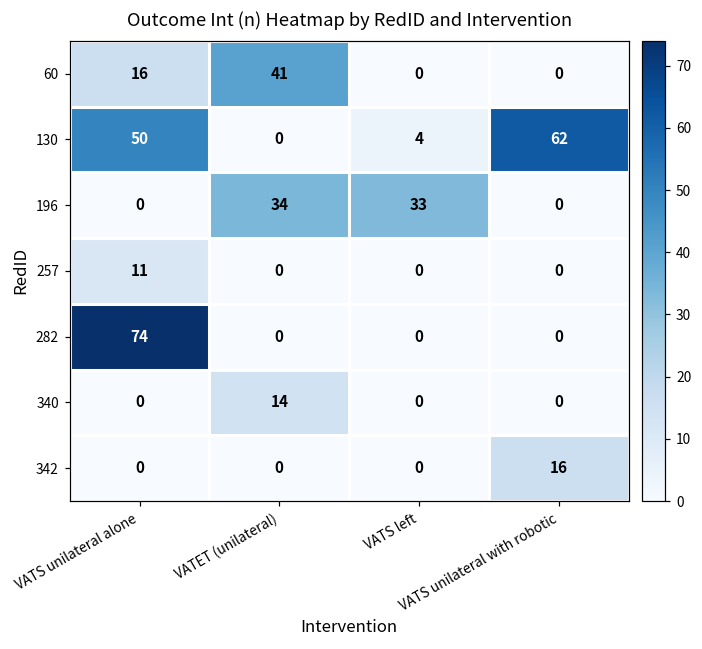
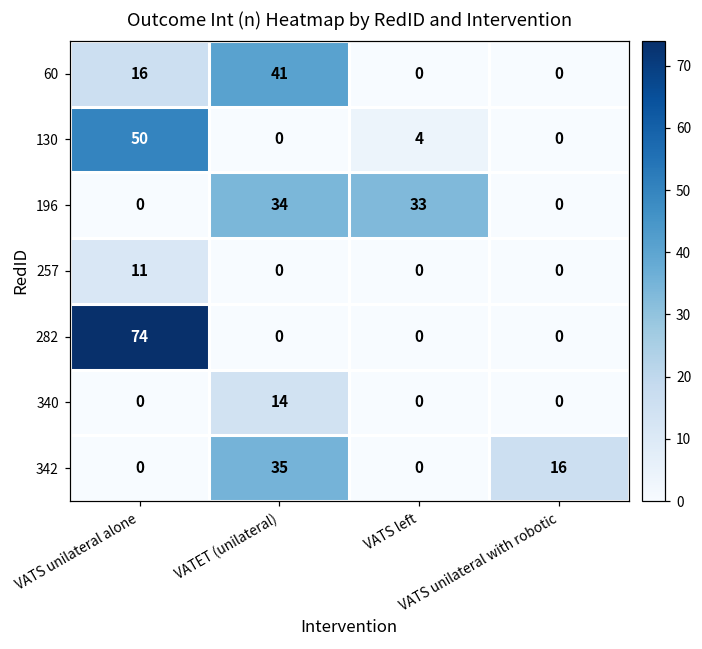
130, VATS unilateral with robotic: 62 -> 0
342, VATET (unilateral): 0 -> 35
